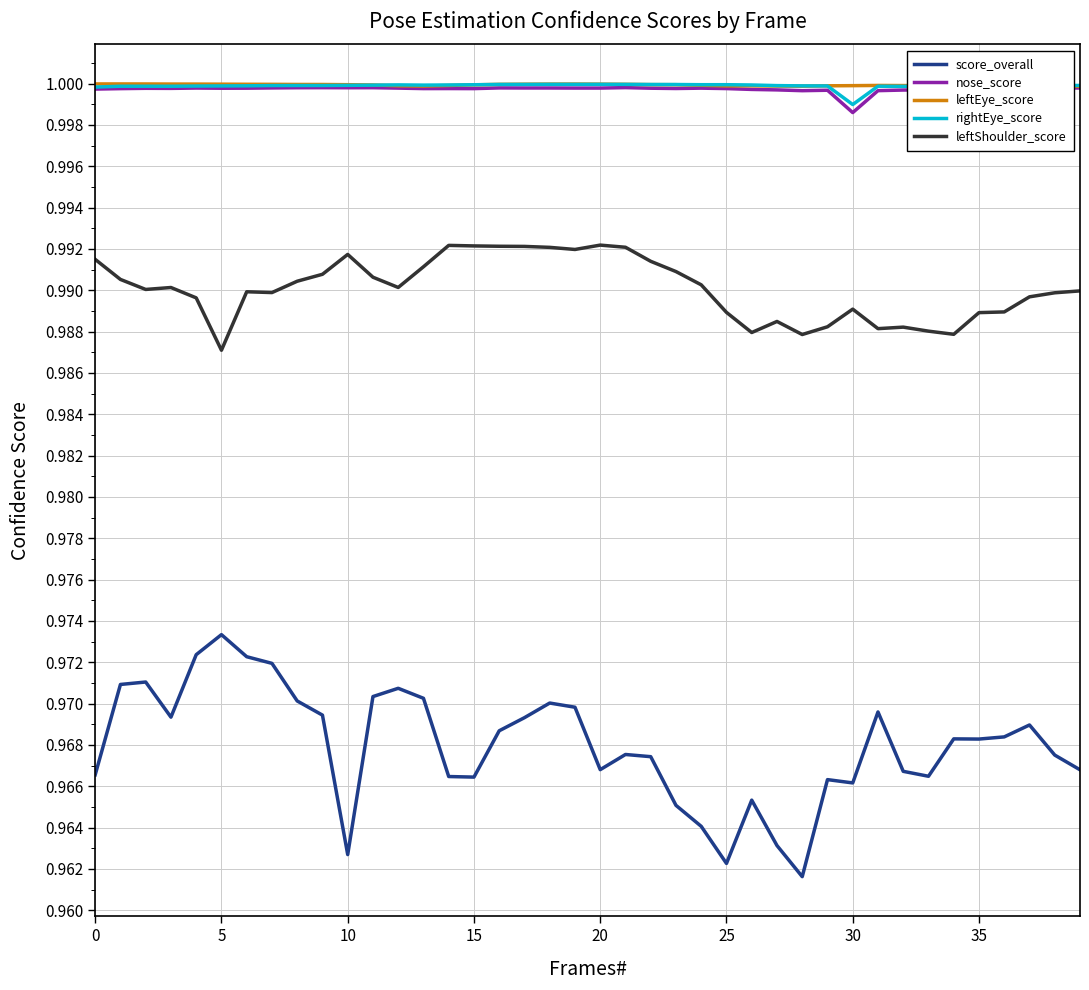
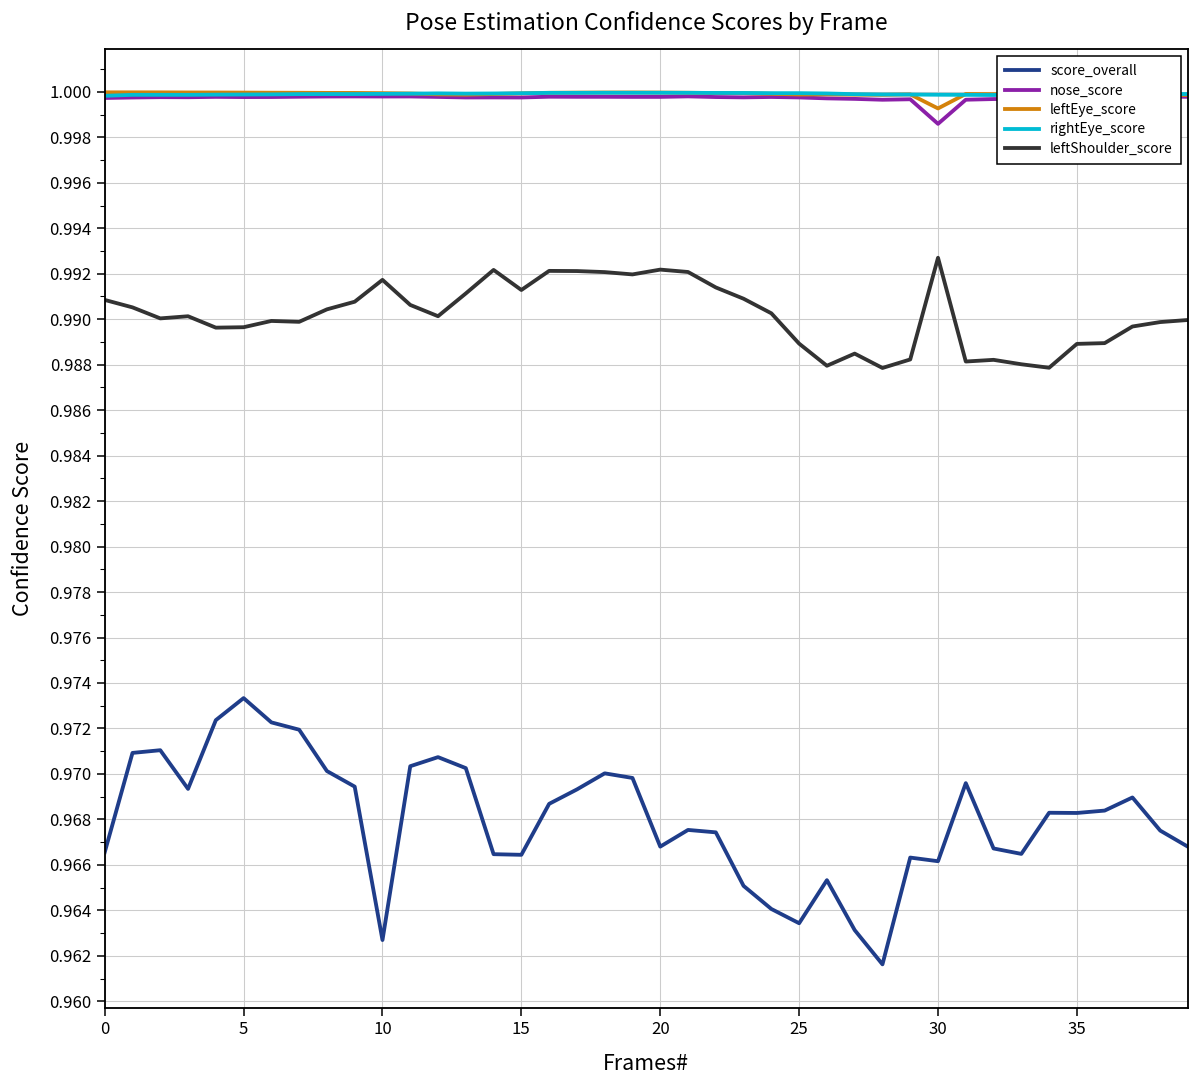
leftShoulder_score, 0: 0.9915 -> 0.9908
leftShoulder_score, 5: 0.9871 -> 0.9896
leftShoulder_score, 15: 0.9921 -> 0.9913
score_overall, 25: 0.9623 -> 0.9634
leftEye_score, 30: 0.9999 -> 0.9993
rightEye_score, 30: 0.9990 -> 0.9999
leftShoulder_score, 30: 0.9891 -> 0.9927
